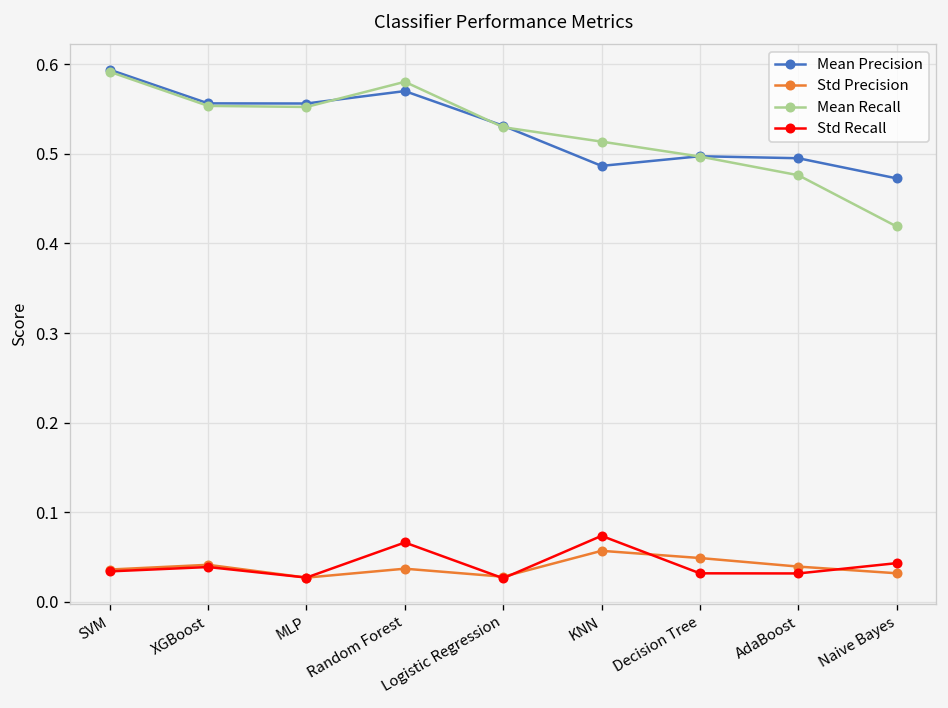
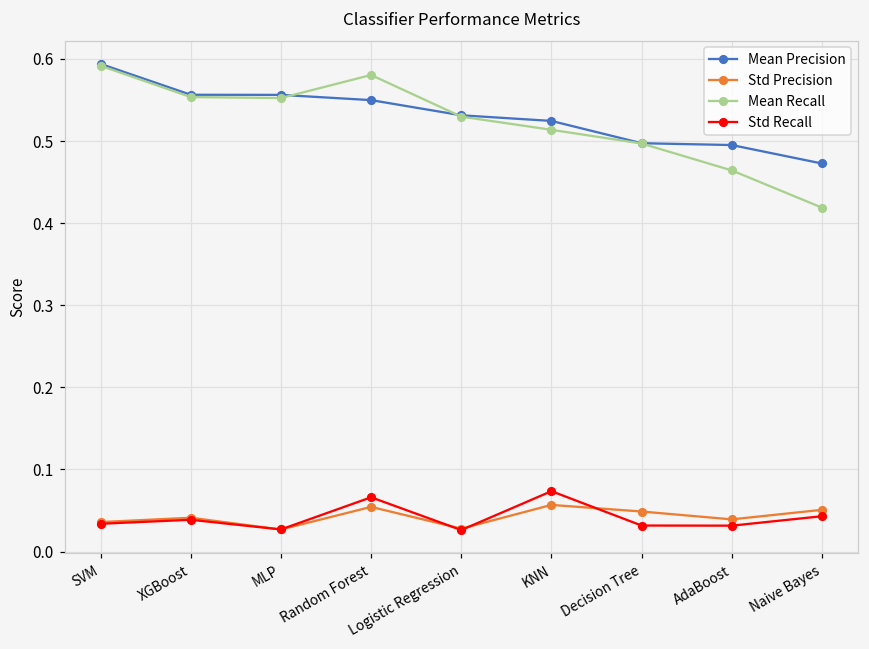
Mean Precision, Random Forest: 0.57 -> 0.55
Std Precision, Random Forest: 0.04 -> 0.05
Mean Precision, KNN: 0.49 -> 0.52
Mean Recall, AdaBoost: 0.48 -> 0.46
Std Precision, Naive Bayes: 0.03 -> 0.05
